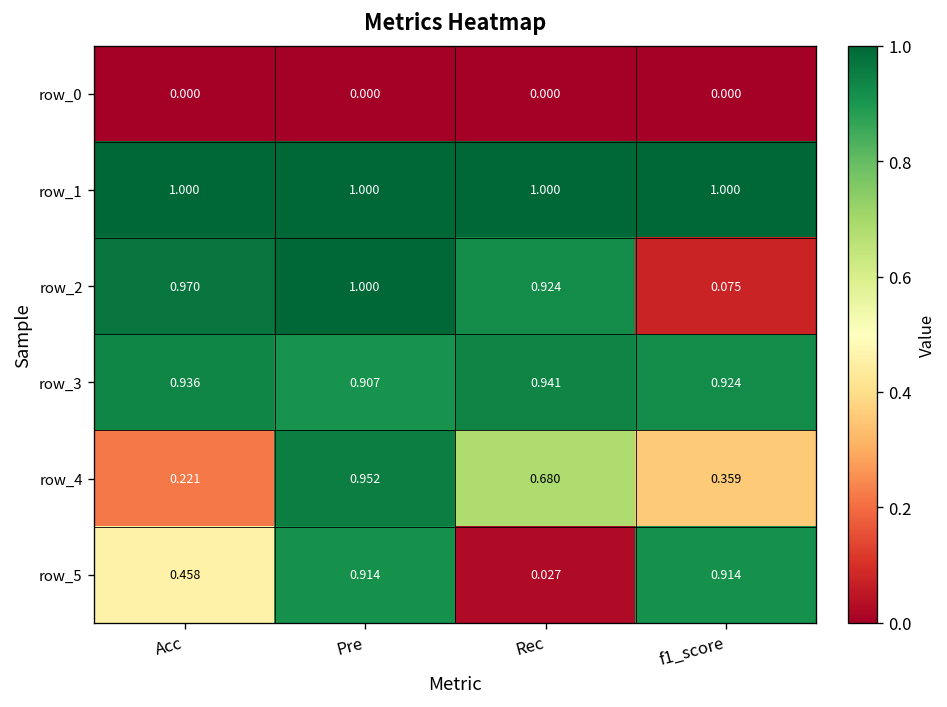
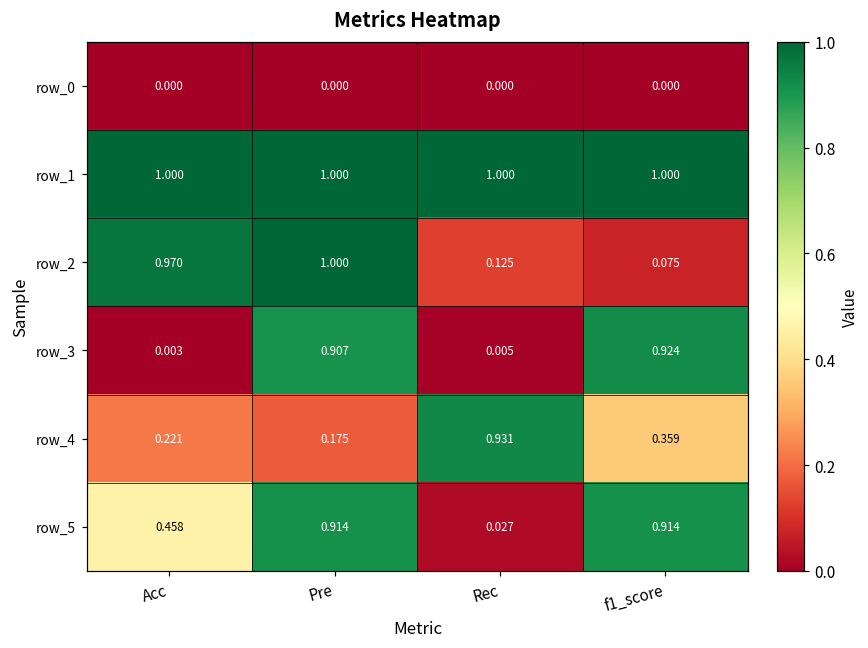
row_2, Rec: 0.924 -> 0.125
row_3, Acc: 0.936 -> 0.003
row_3, Rec: 0.941 -> 0.005
row_4, Pre: 0.952 -> 0.175
row_4, Rec: 0.680 -> 0.931
